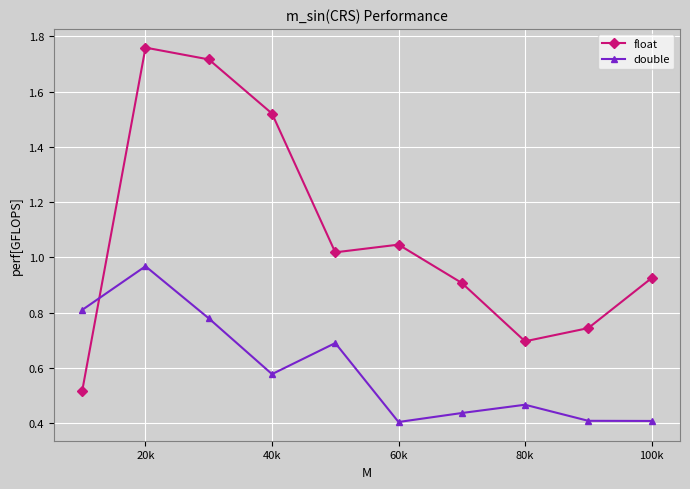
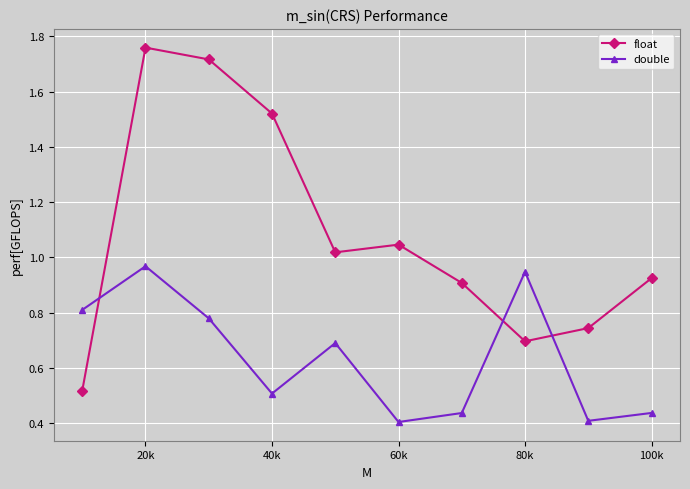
double, 40k: 0.58 -> 0.51
double, 80k: 0.47 -> 0.95
double, 100k: 0.41 -> 0.44
